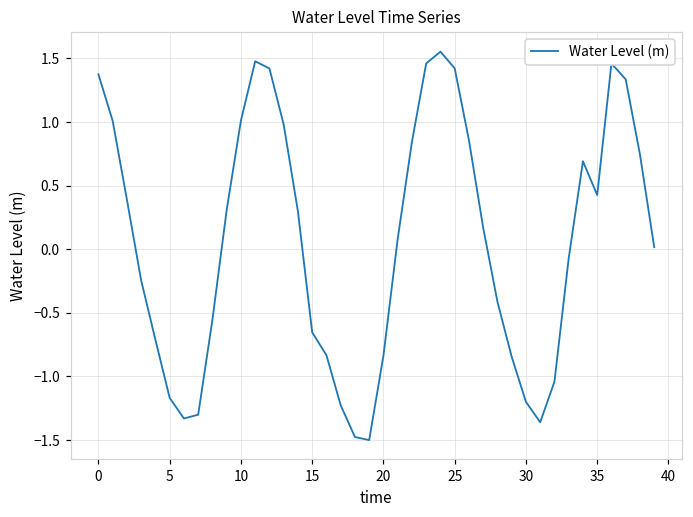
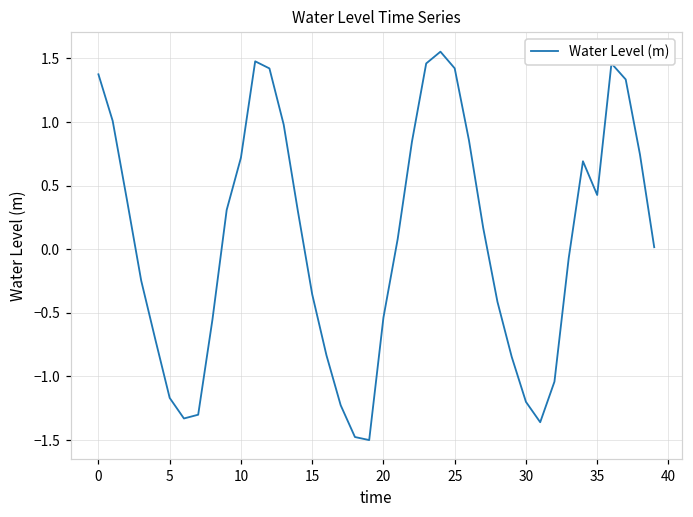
10: 1.01 -> 0.72
15: -0.65 -> -0.35
20: -0.84 -> -0.54
